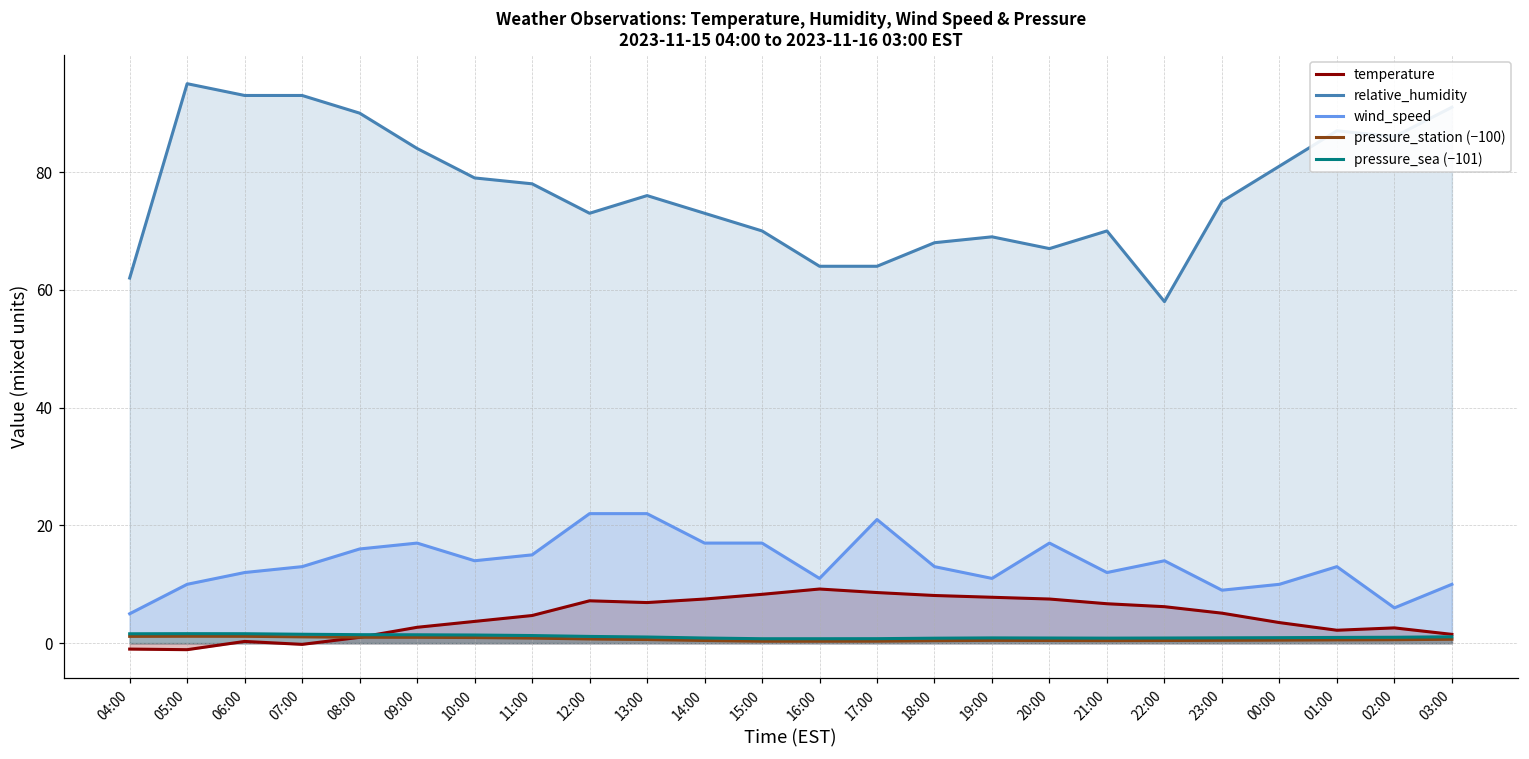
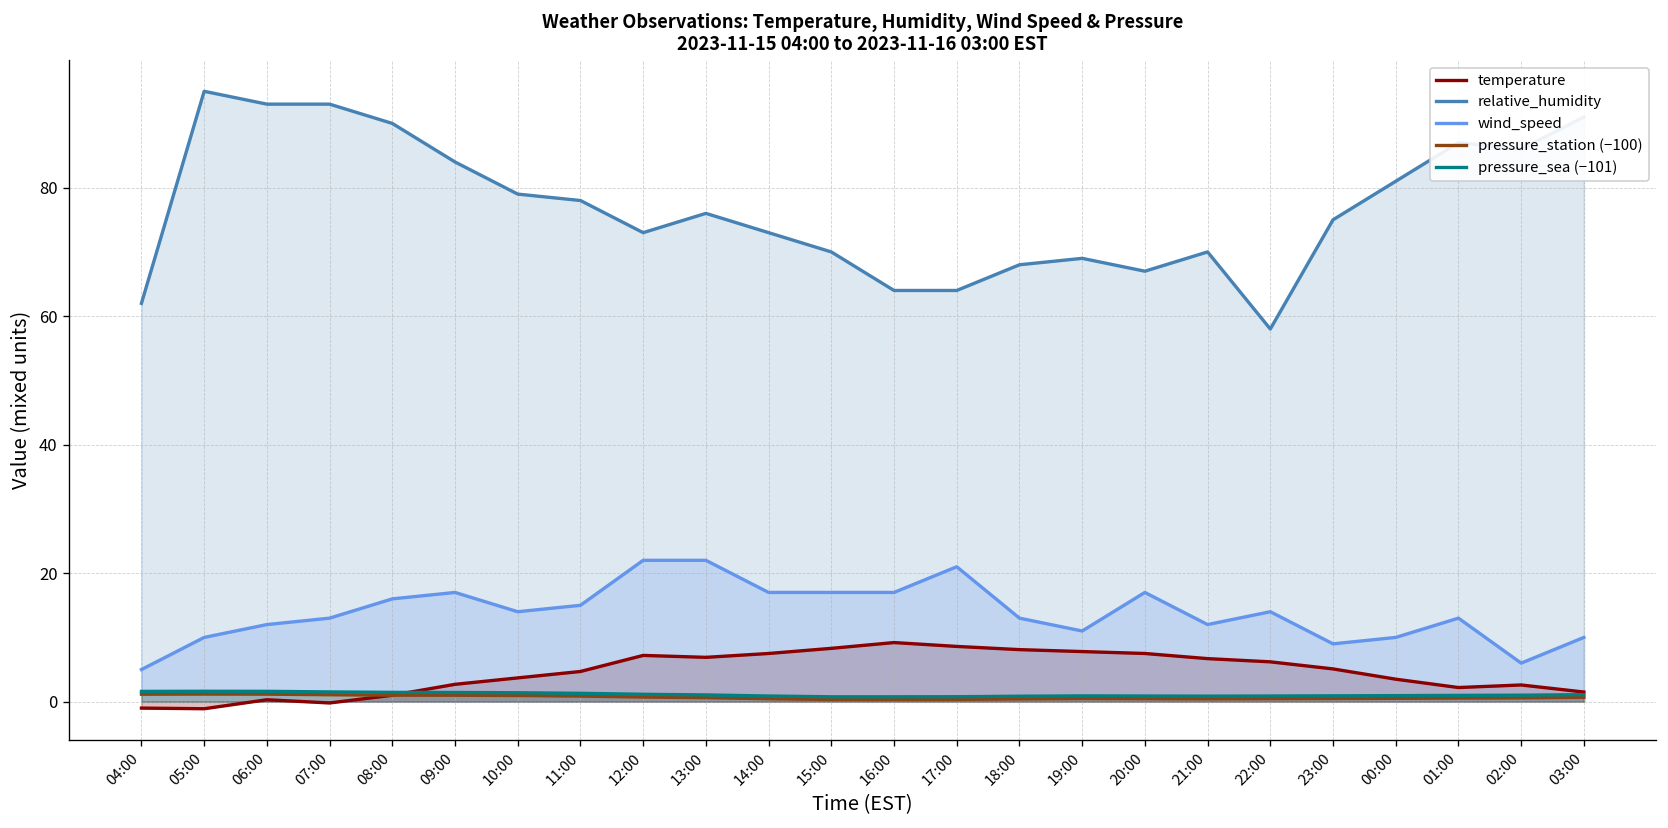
wind_speed, 16:00: 11 -> 17
